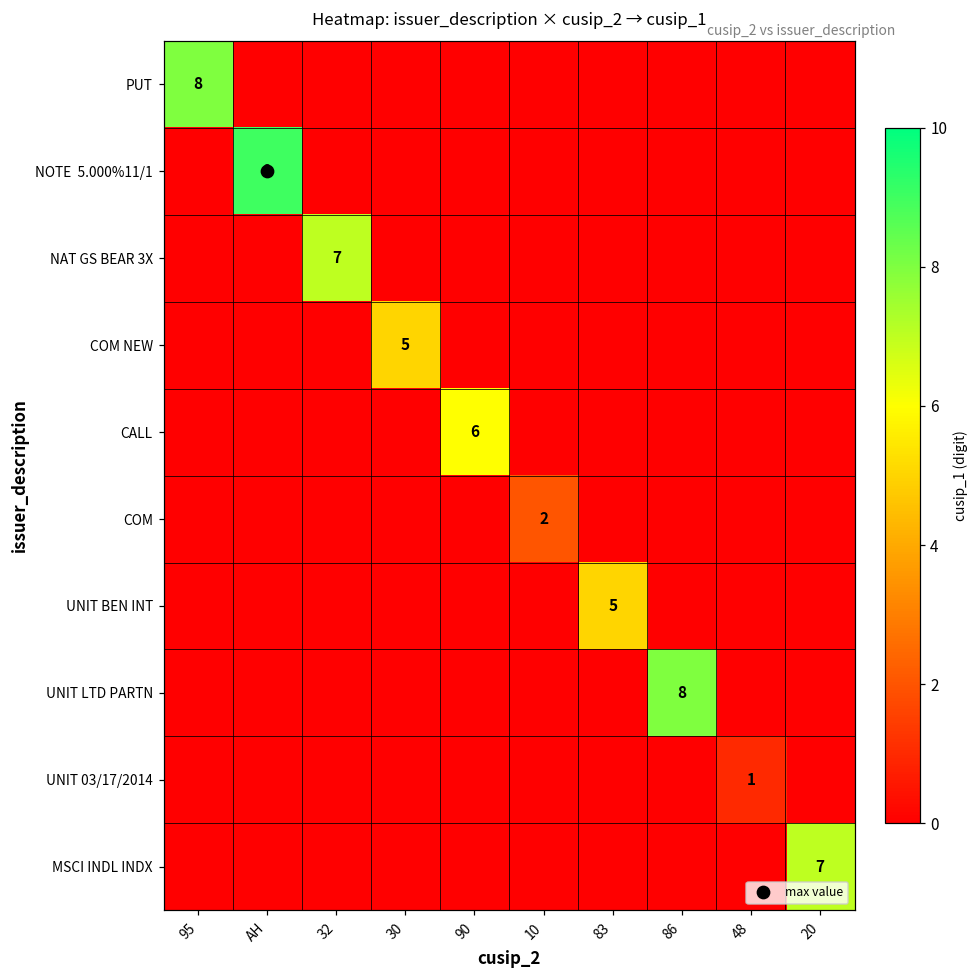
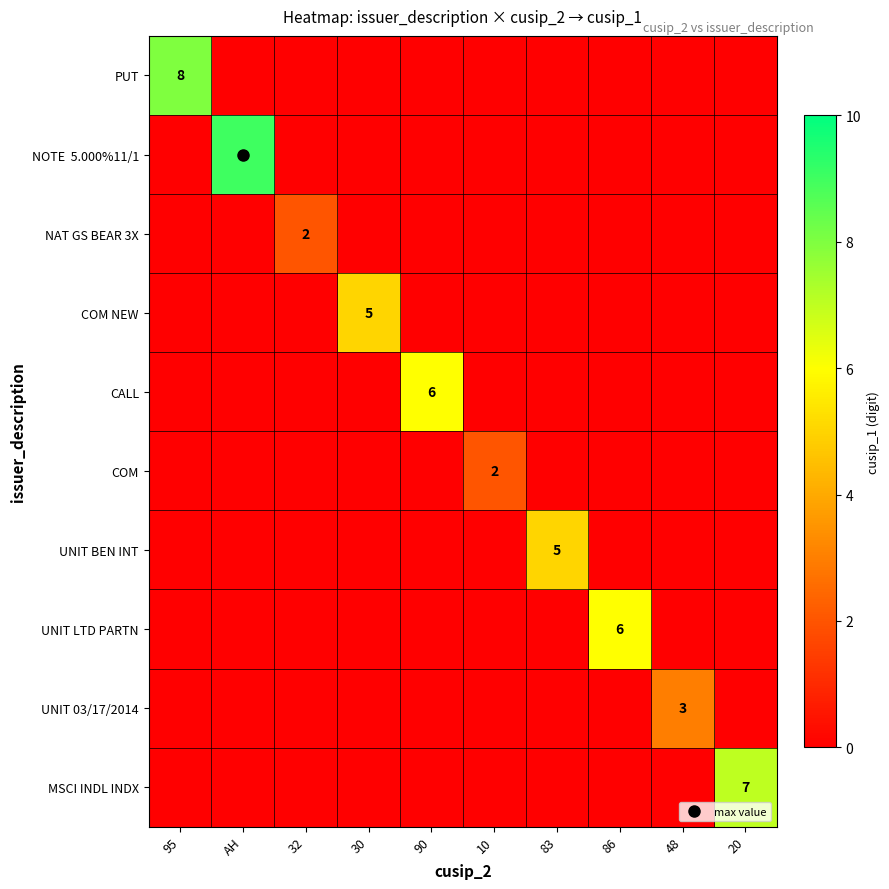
NAT GS BEAR 3X, 32: 7 -> 2
UNIT LTD PARTN, 86: 8 -> 6
UNIT 03/17/2014, 48: 1 -> 3
